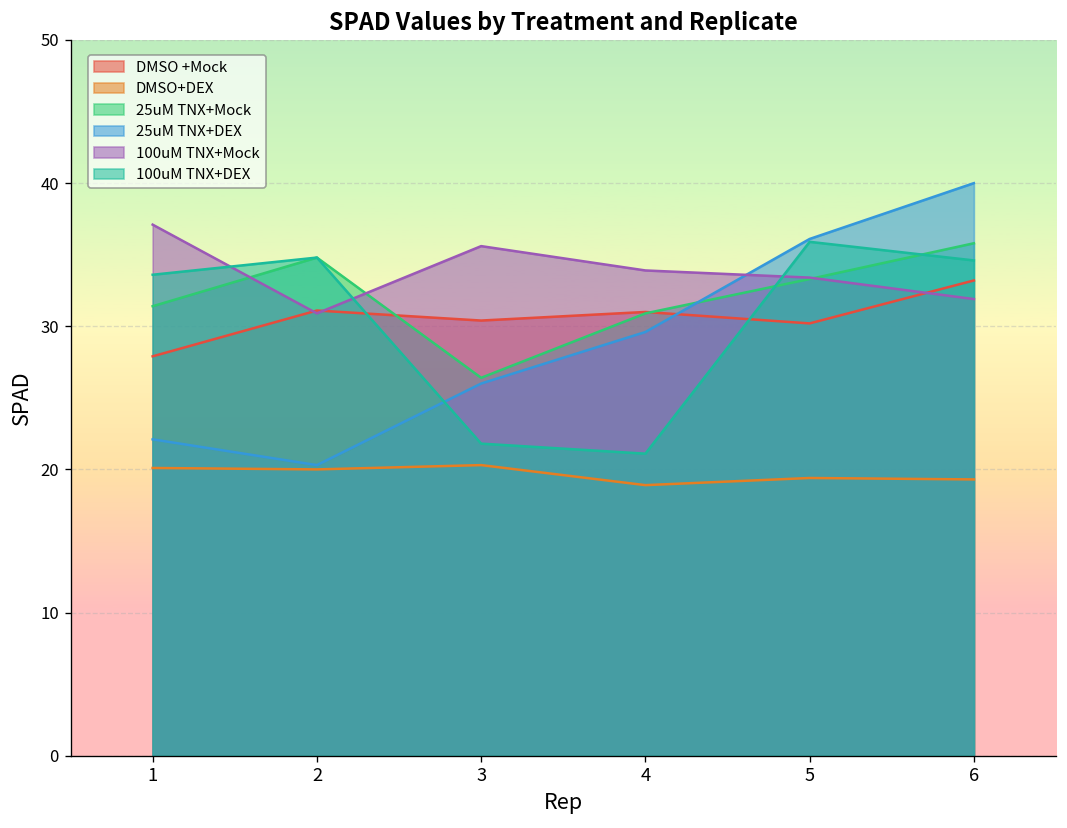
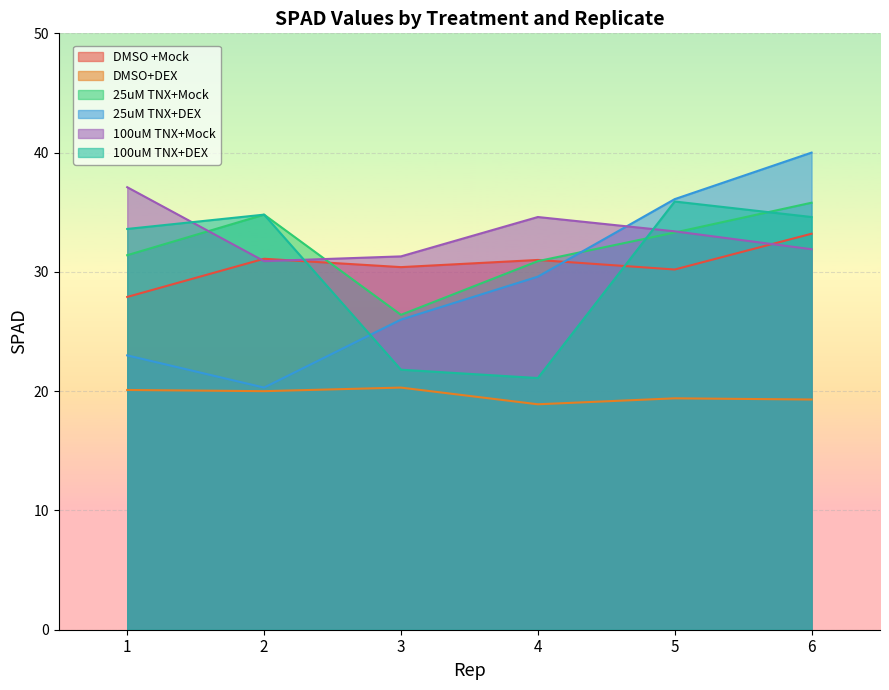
25uM TNX+DEX, 1: 22.1 -> 23.0
100uM TNX+Mock, 3: 35.6 -> 31.3
100uM TNX+Mock, 4: 33.9 -> 34.6
